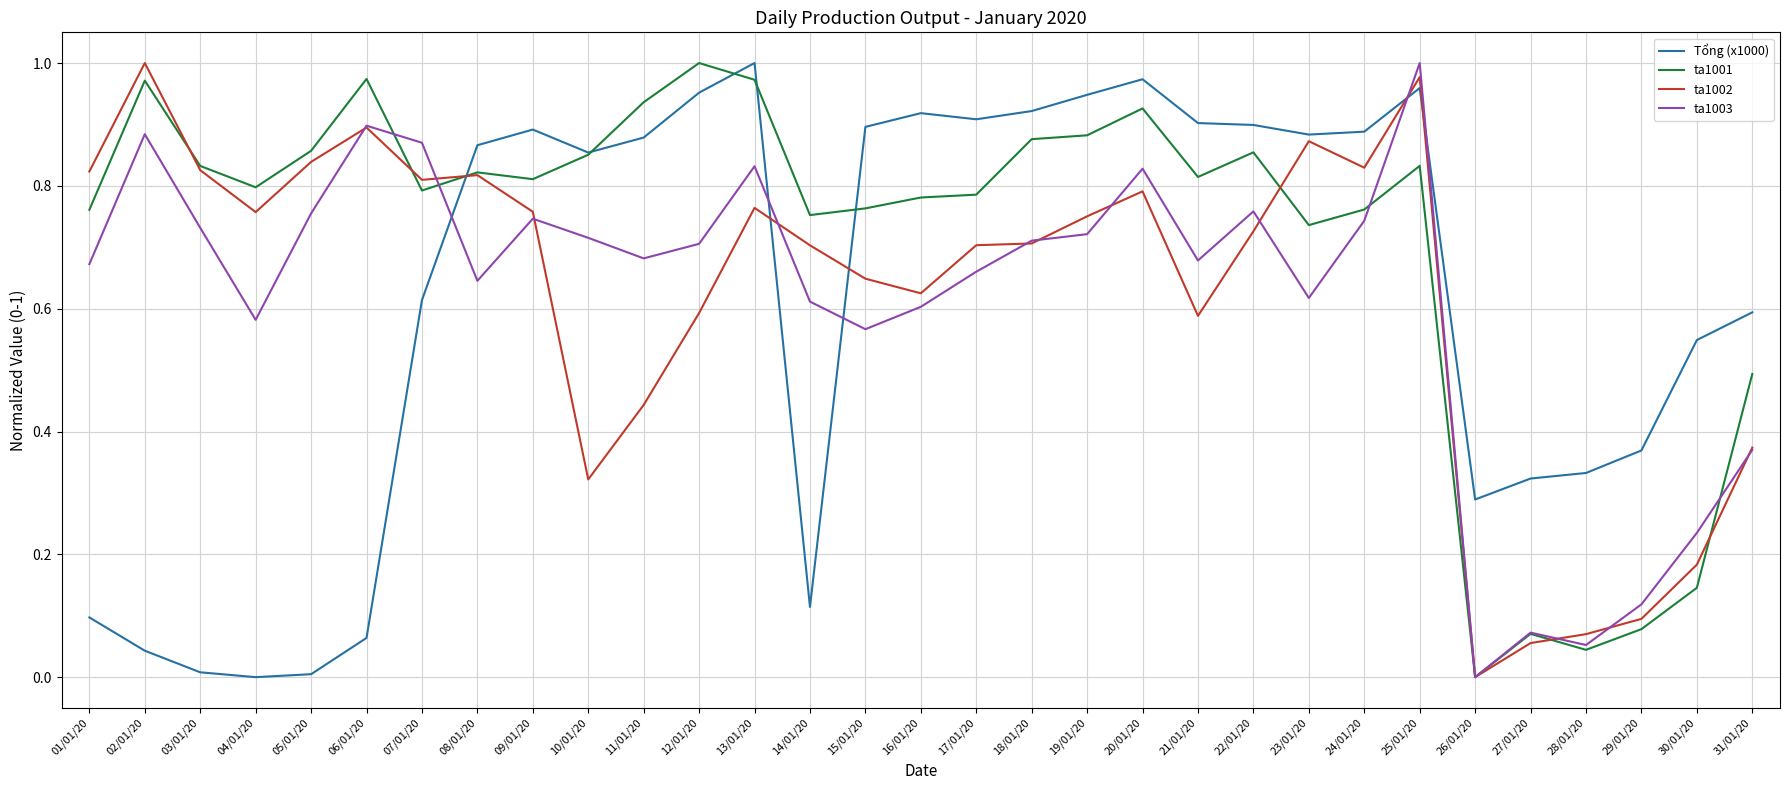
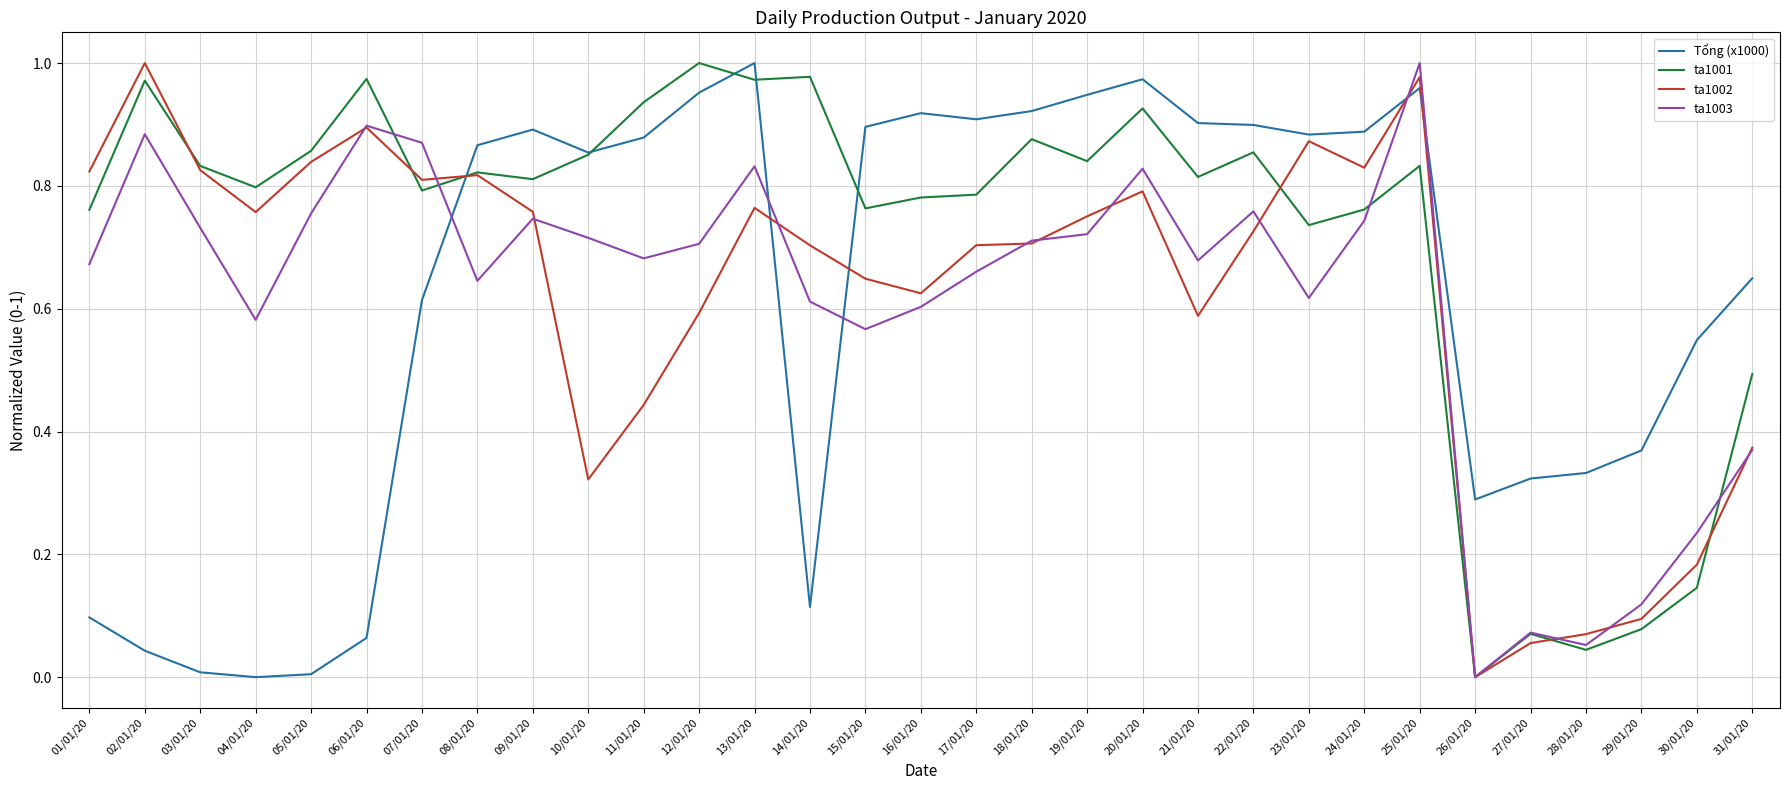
ta1001, 14/01/20: 0.75 -> 0.98
ta1001, 19/01/20: 0.88 -> 0.84
Tổng (x1000), 31/01/20: 0.59 -> 0.65
